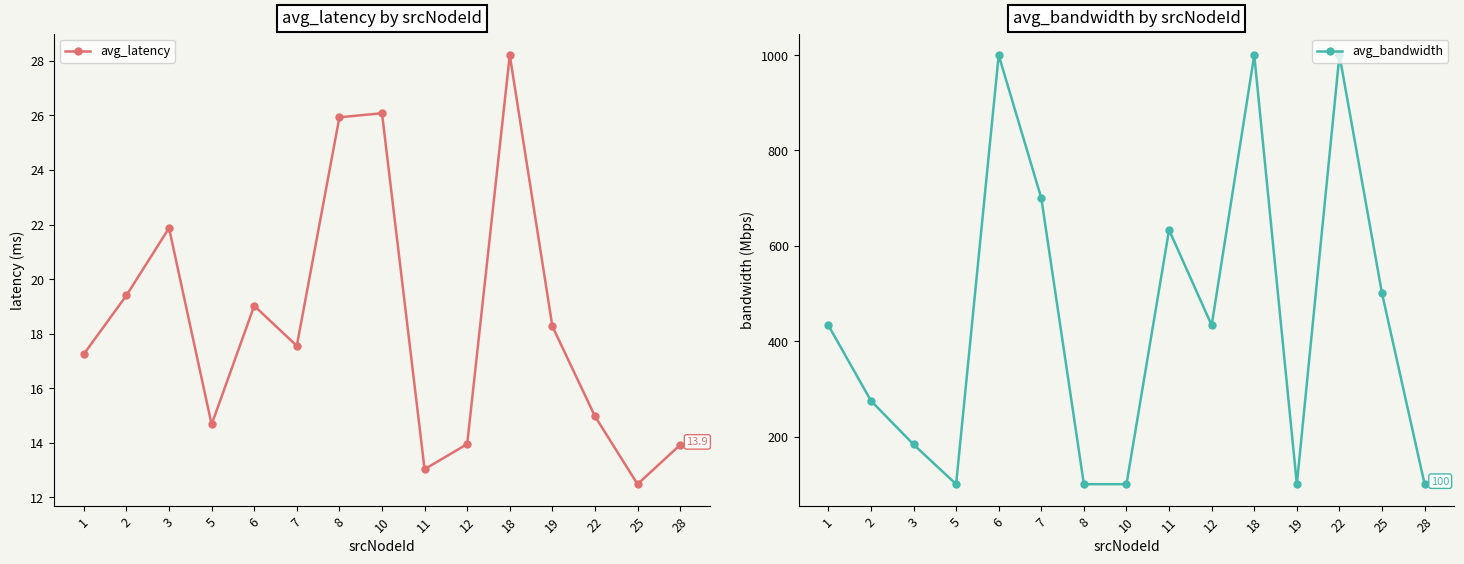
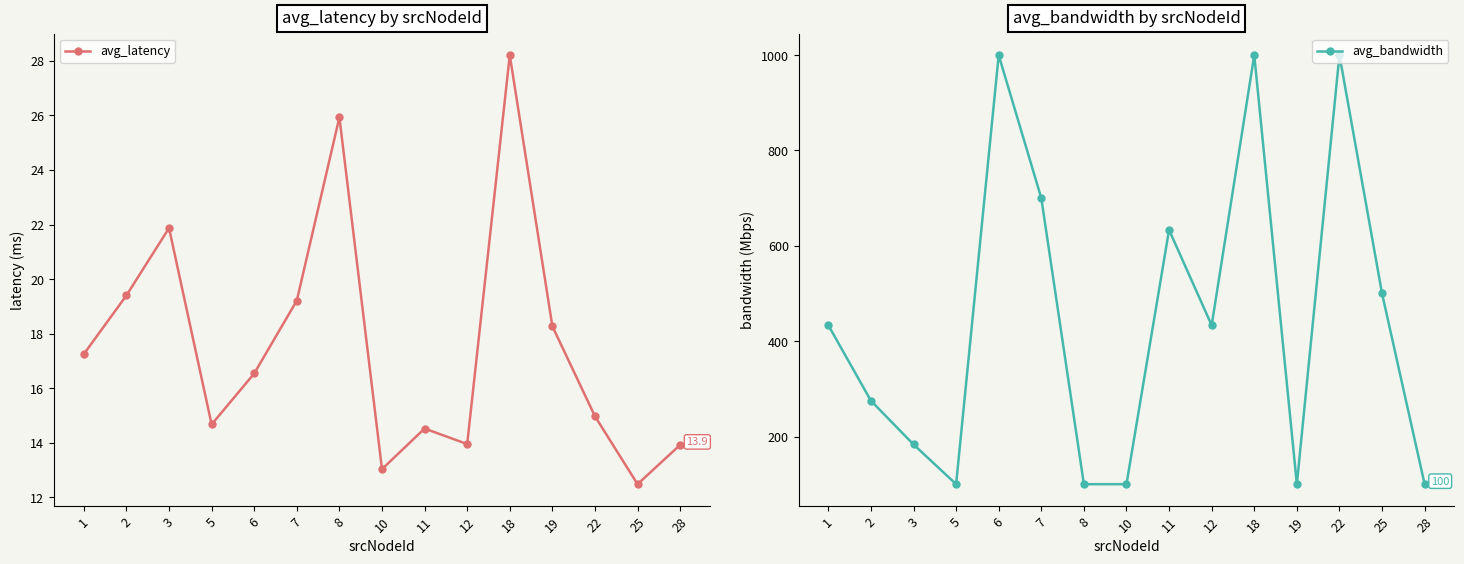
avg_latency by srcNodeId, 6: 19.0 -> 16.5
avg_latency by srcNodeId, 7: 17.6 -> 19.2
avg_latency by srcNodeId, 10: 26.1 -> 13.0
avg_latency by srcNodeId, 11: 13.0 -> 14.5
